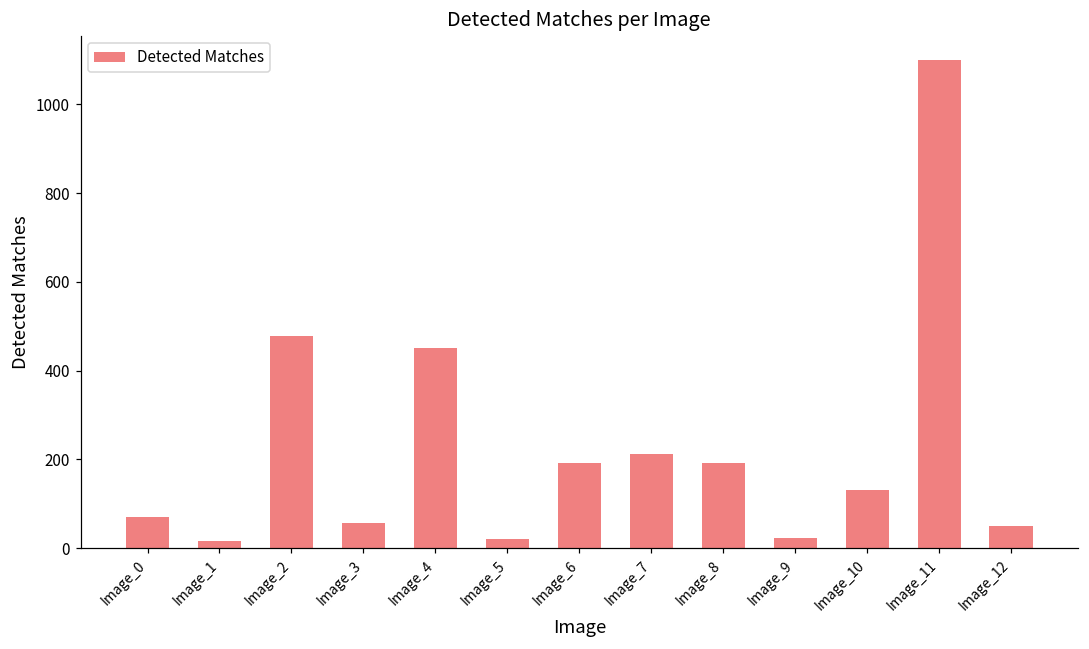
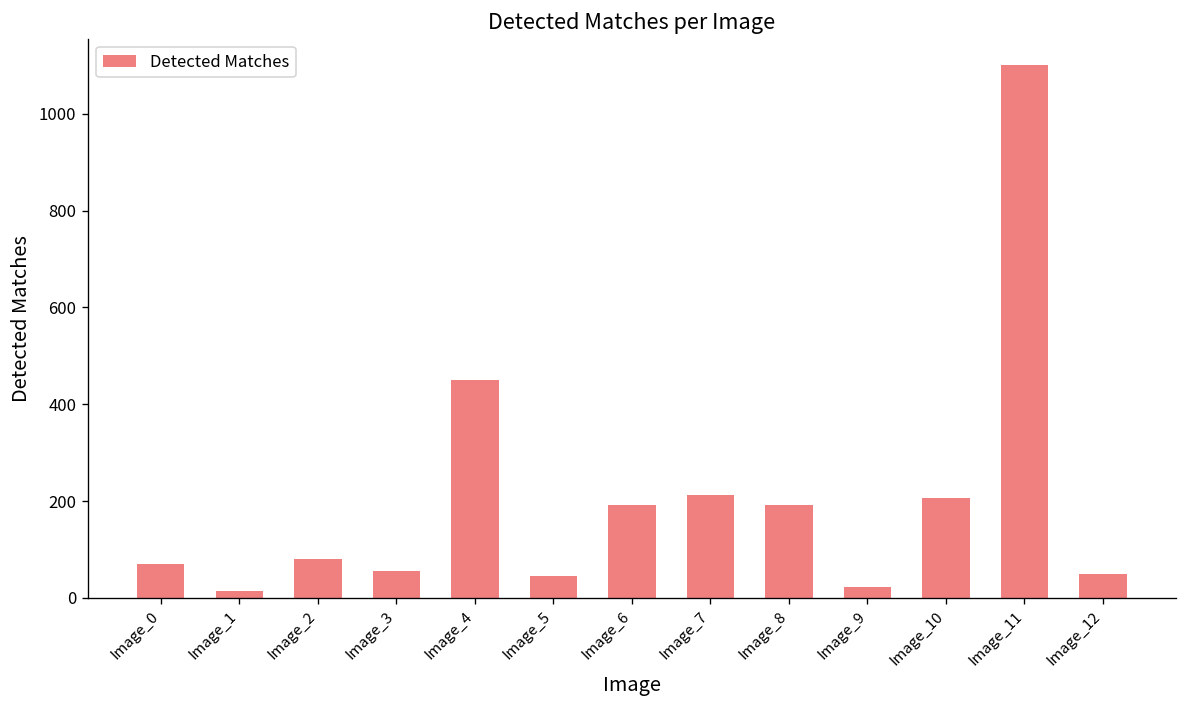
Image_2: 480 -> 80
Image_5: 20 -> 50
Image_10: 130 -> 210
